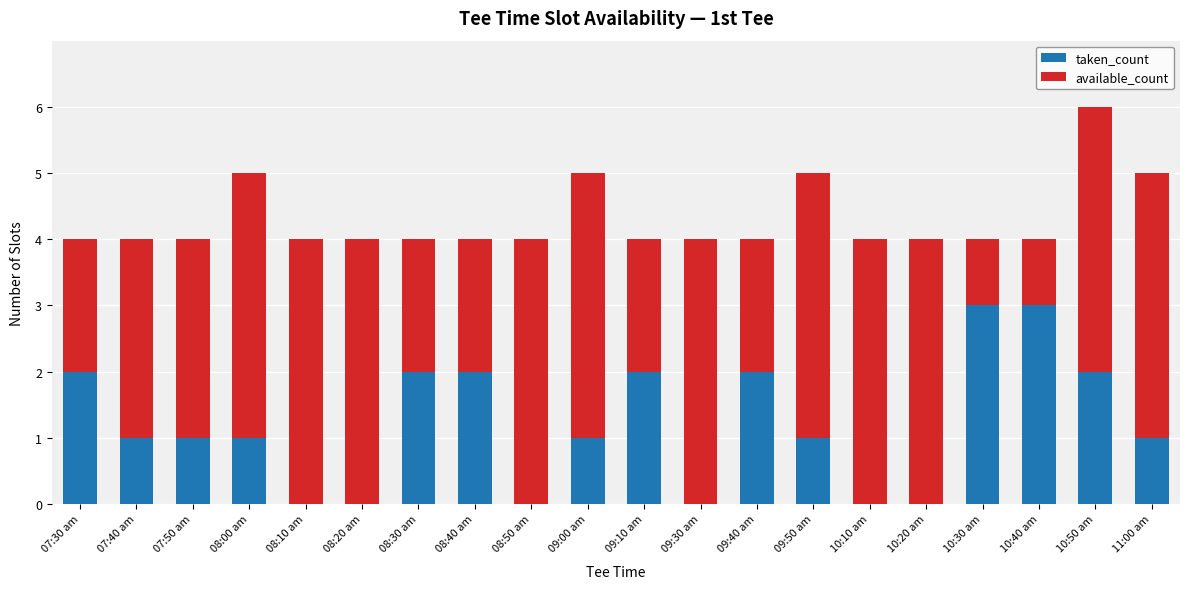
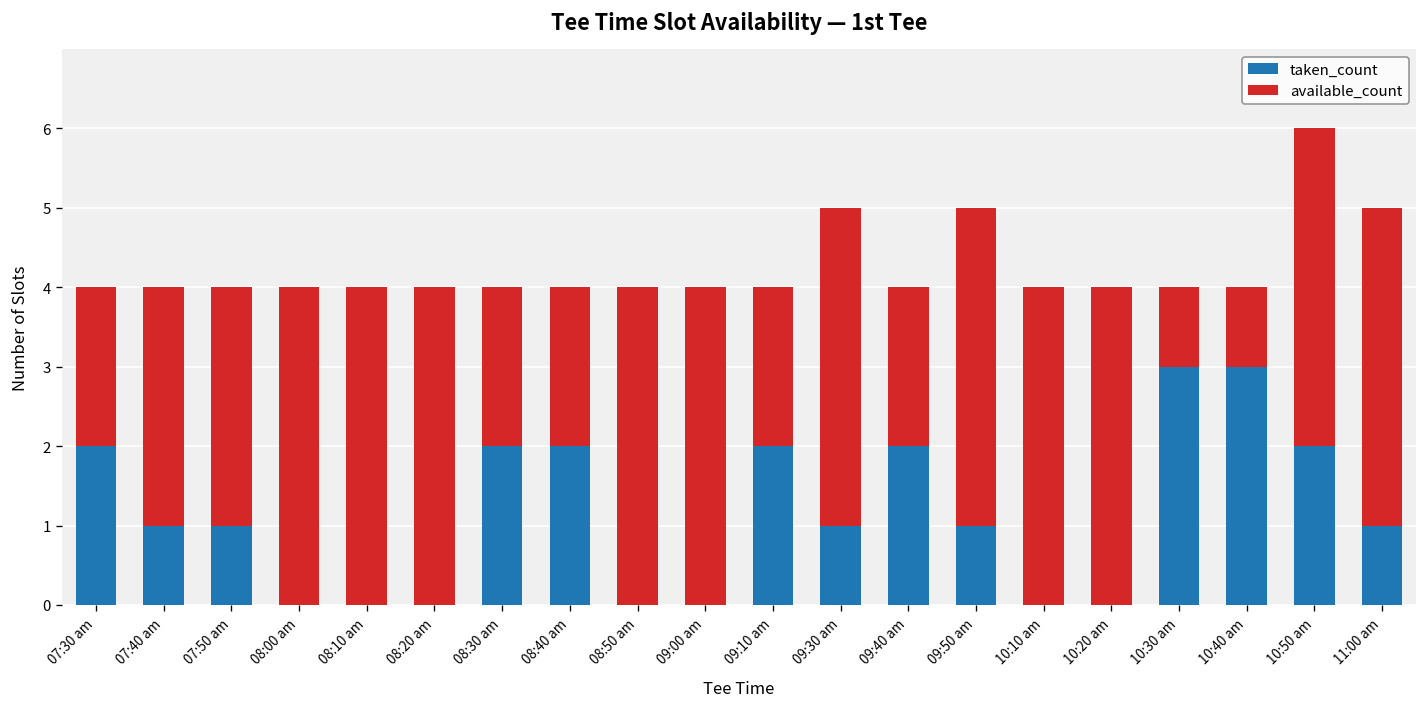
taken_count, 08:00 am: 1 -> 0
taken_count, 09:00 am: 1 -> 0
taken_count, 09:30 am: 0 -> 1
